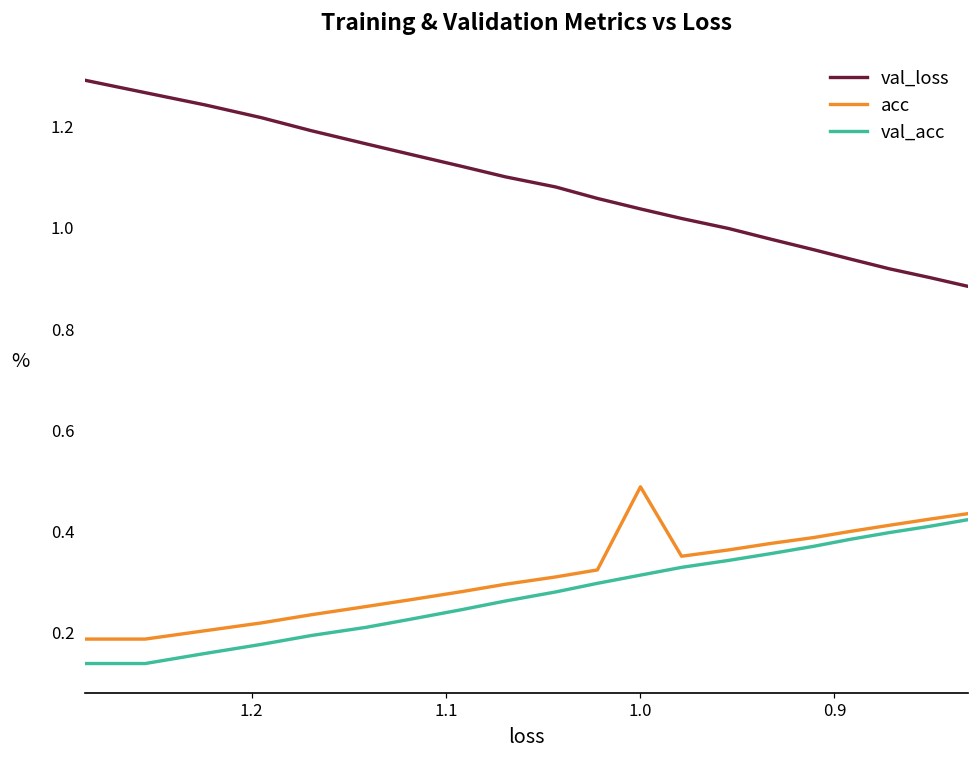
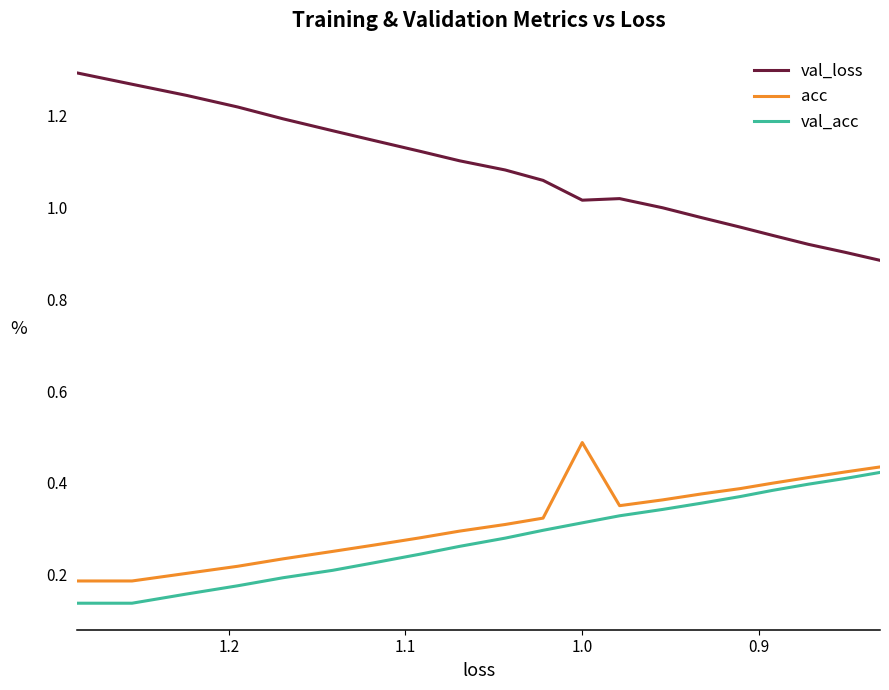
val_loss, 1.0: 1.04 -> 1.02
